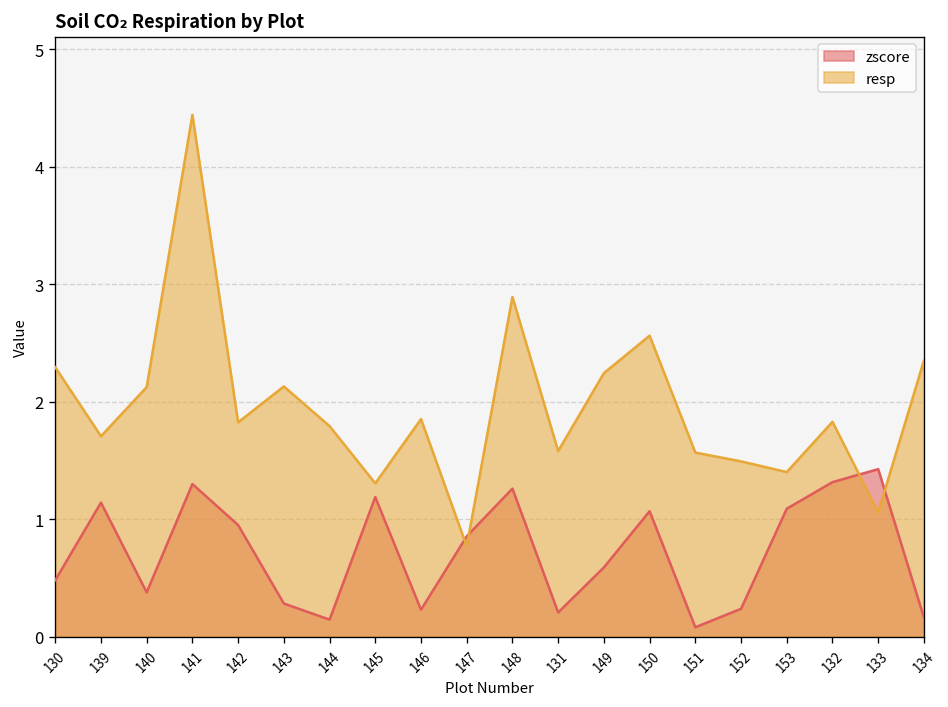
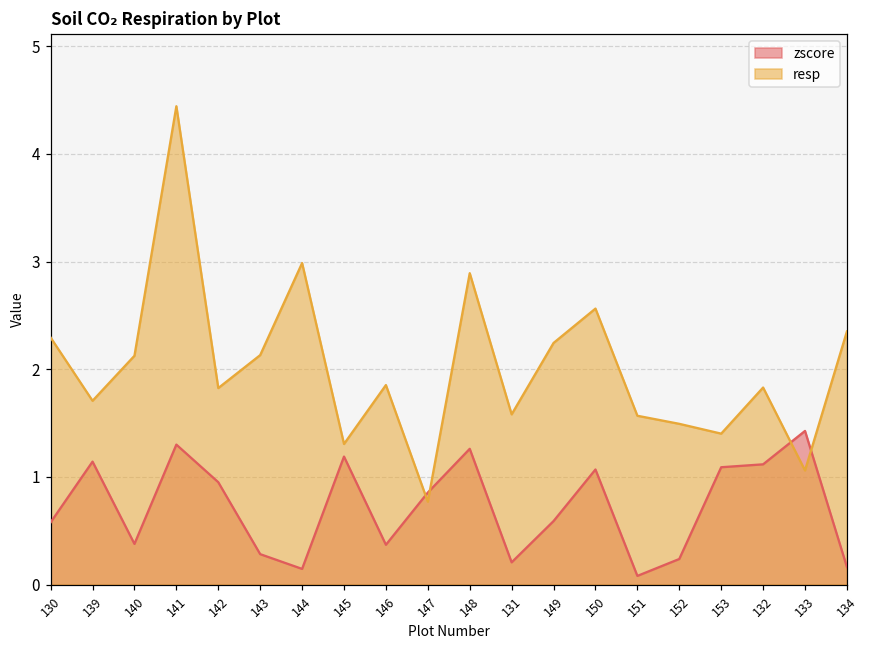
zscore, 130: 0.5 -> 0.6
resp, 144: 1.8 -> 3.0
zscore, 146: 0.2 -> 0.4
zscore, 132: 1.3 -> 1.1
